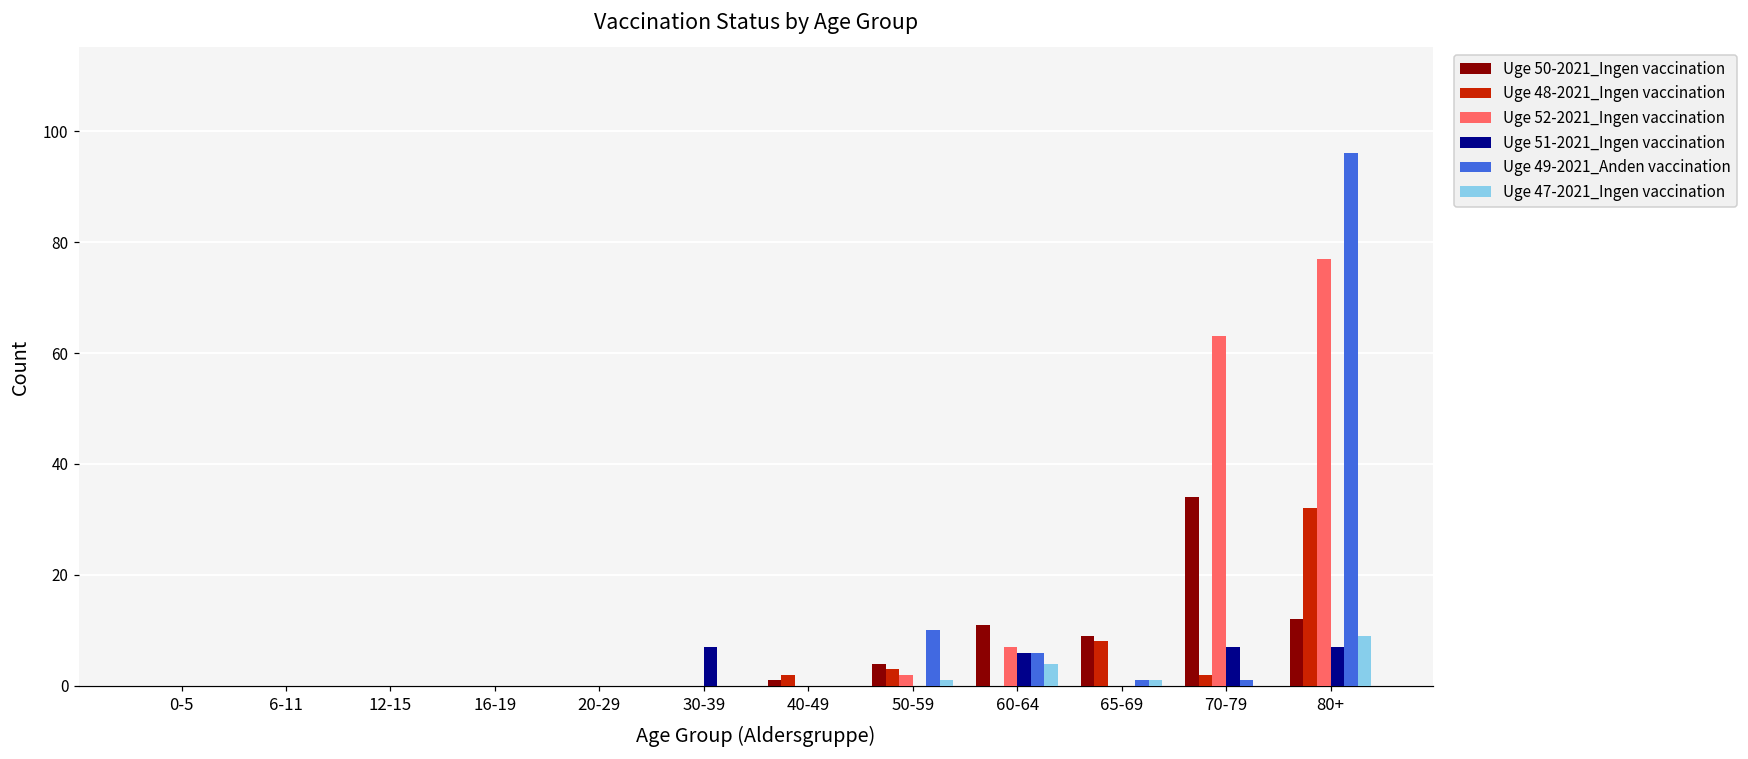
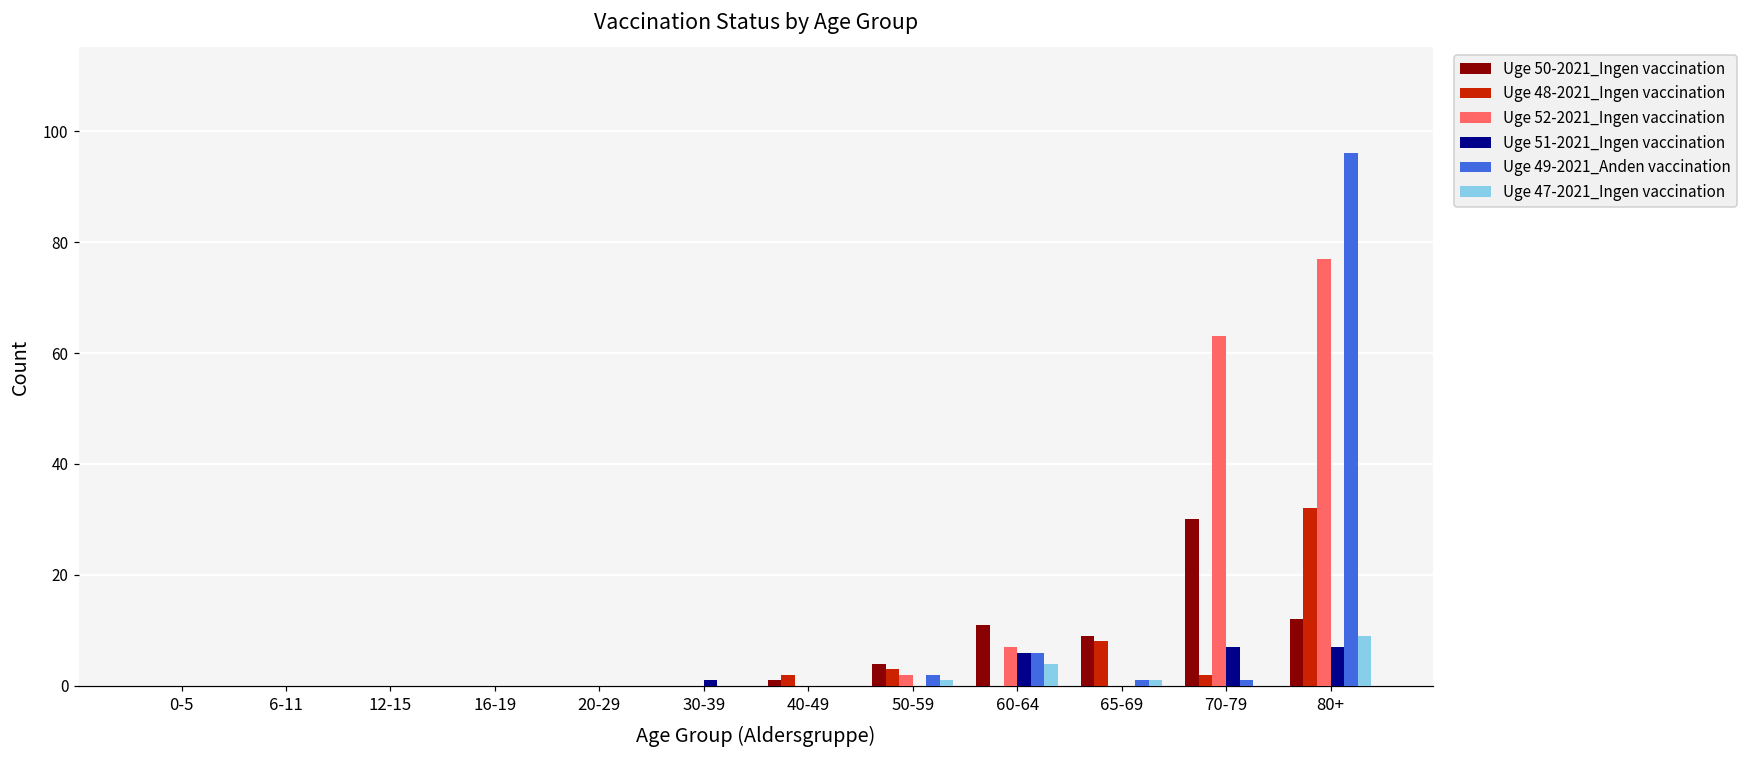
Uge 51-2021_Ingen vaccination, 30-39: 7 -> 1
Uge 49-2021_Anden vaccination, 50-59: 10 -> 2
Uge 50-2021_Ingen vaccination, 70-79: 34 -> 30
